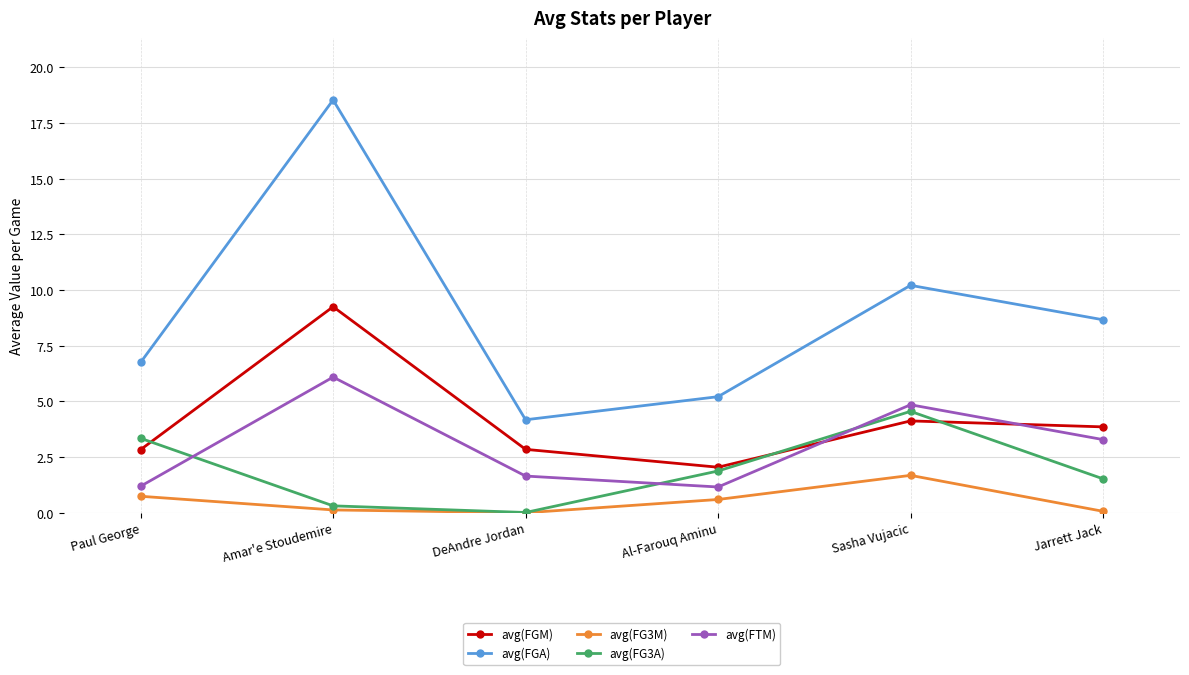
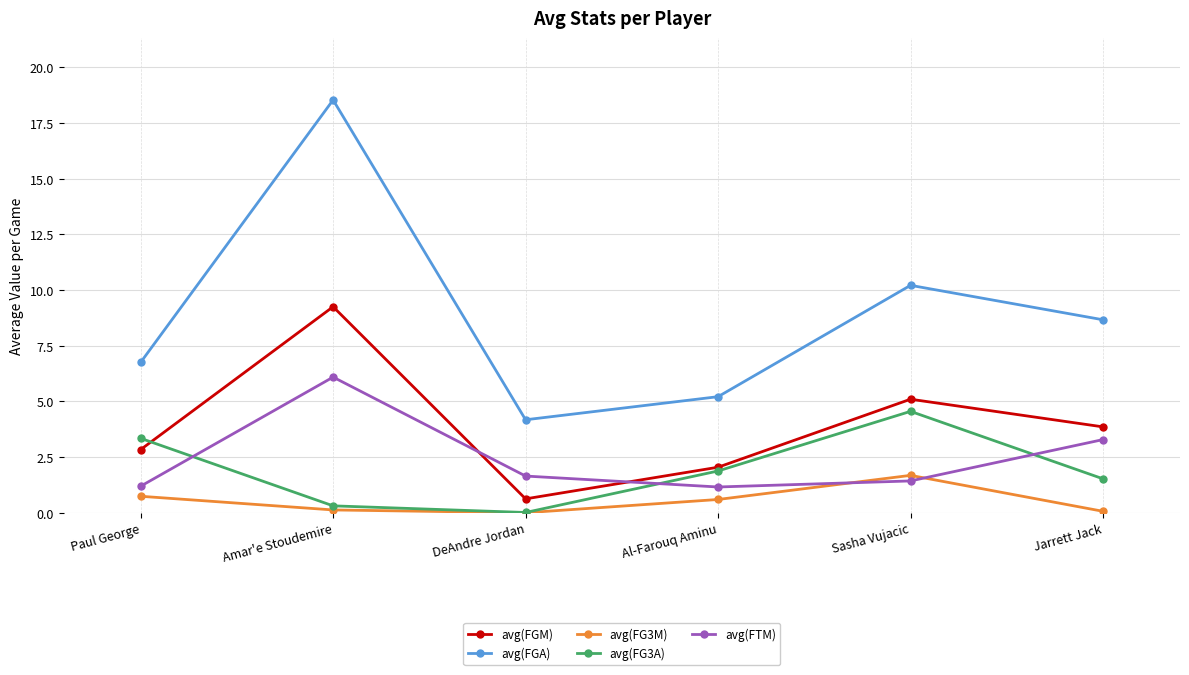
avg(FGM), DeAndre Jordan: 2.8 -> 0.6
avg(FGM), Sasha Vujacic: 4.1 -> 5.1
avg(FTM), Sasha Vujacic: 4.9 -> 1.4
